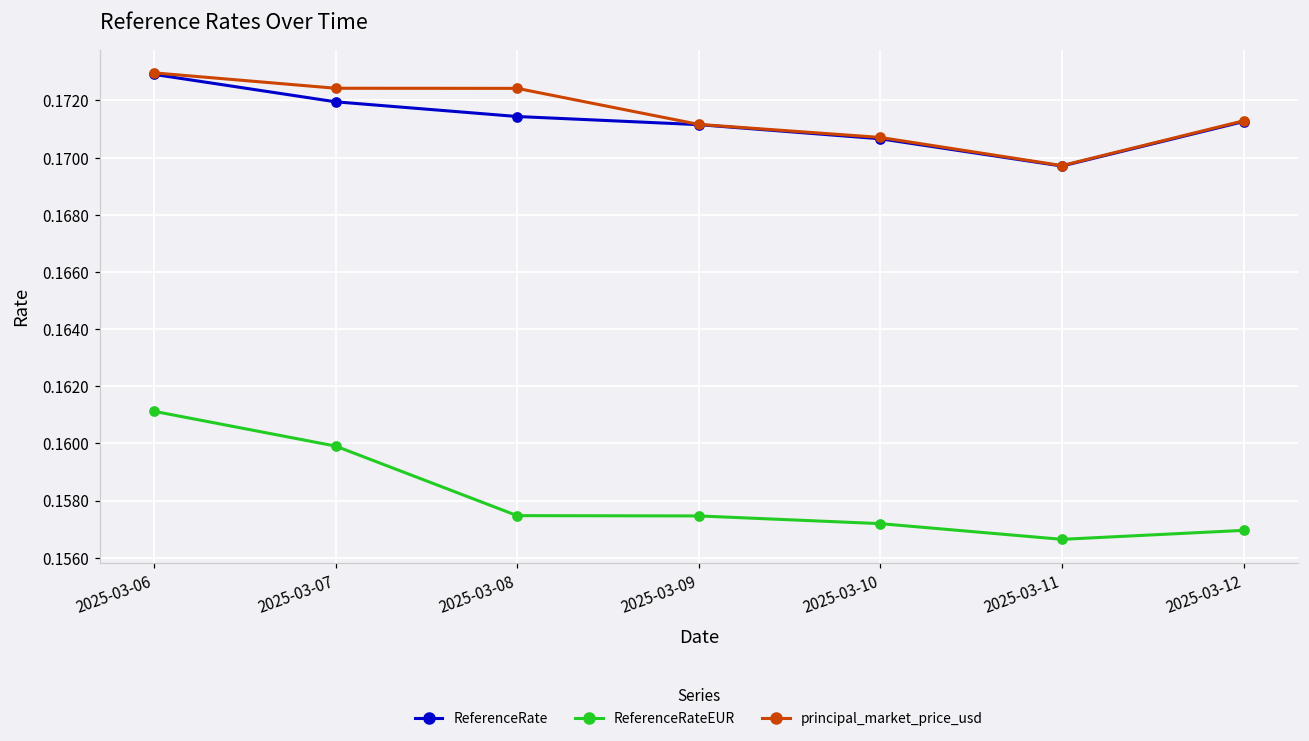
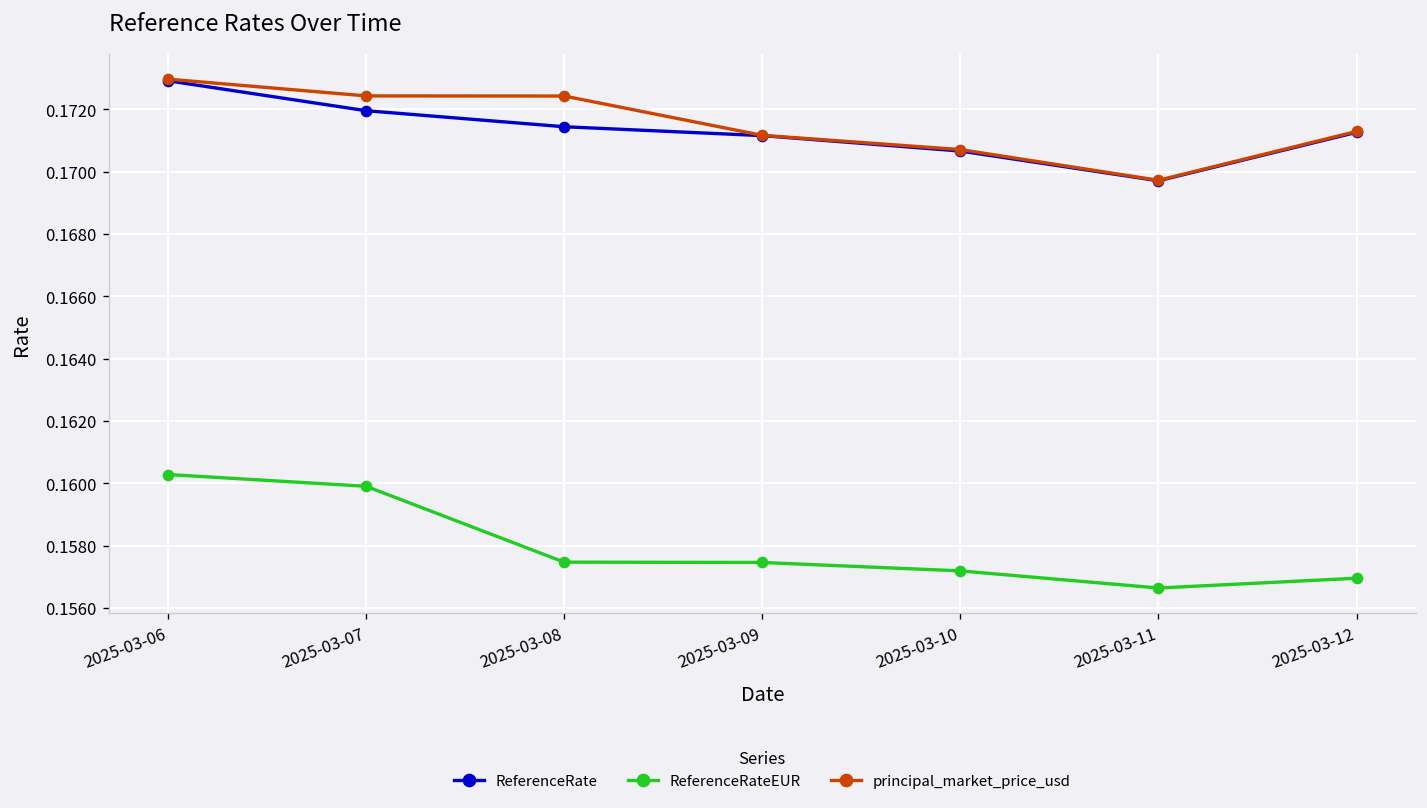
ReferenceRateEUR, 2025-03-06: 0.1611 -> 0.1603
